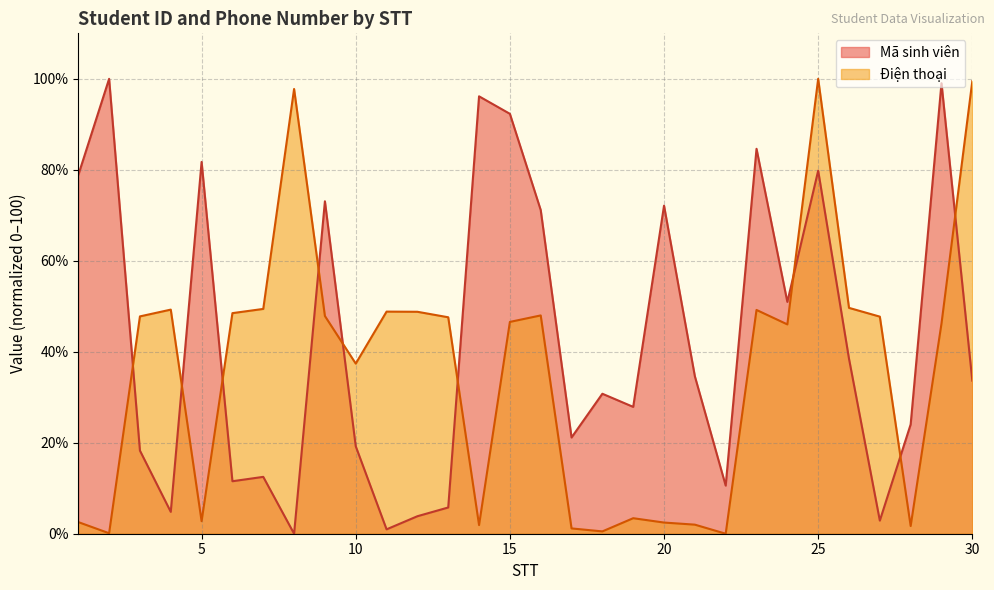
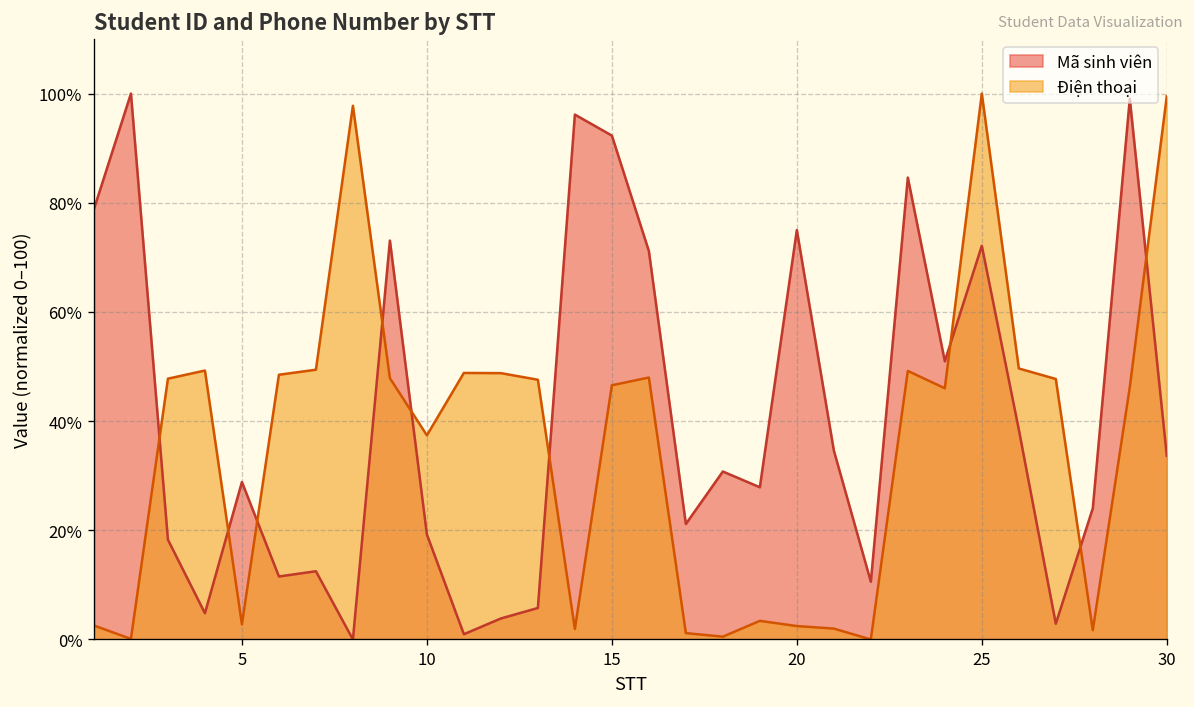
Mã sinh viên, 5: 82% -> 29%
Mã sinh viên, 20: 72% -> 75%
Mã sinh viên, 25: 80% -> 72%
